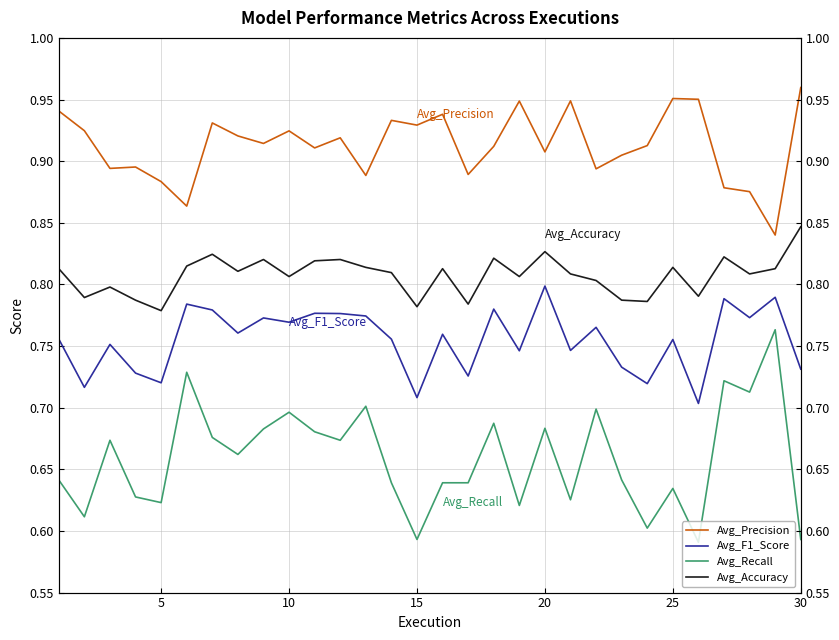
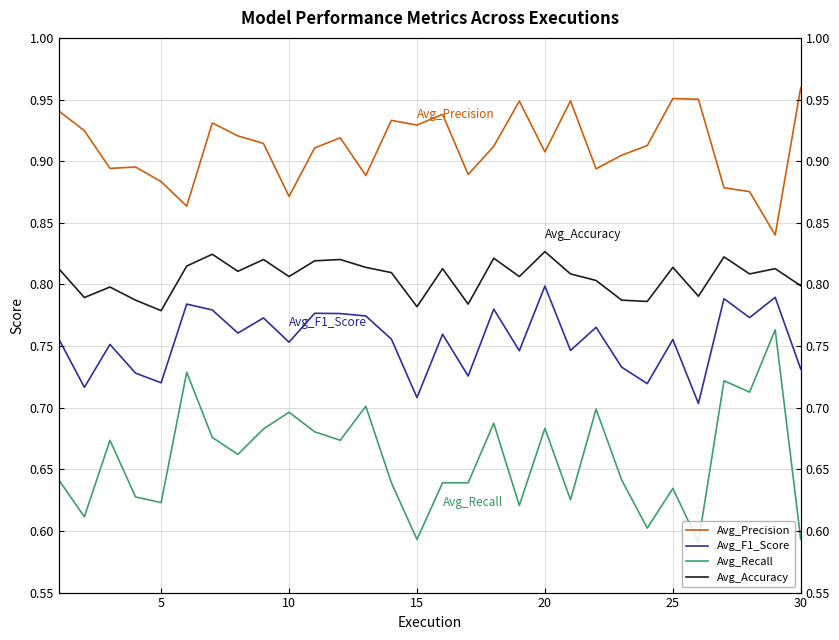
Avg_Precision, 10: 0.925 -> 0.871
Avg_F1_Score, 10: 0.769 -> 0.753
Avg_Accuracy, 30: 0.847 -> 0.799
